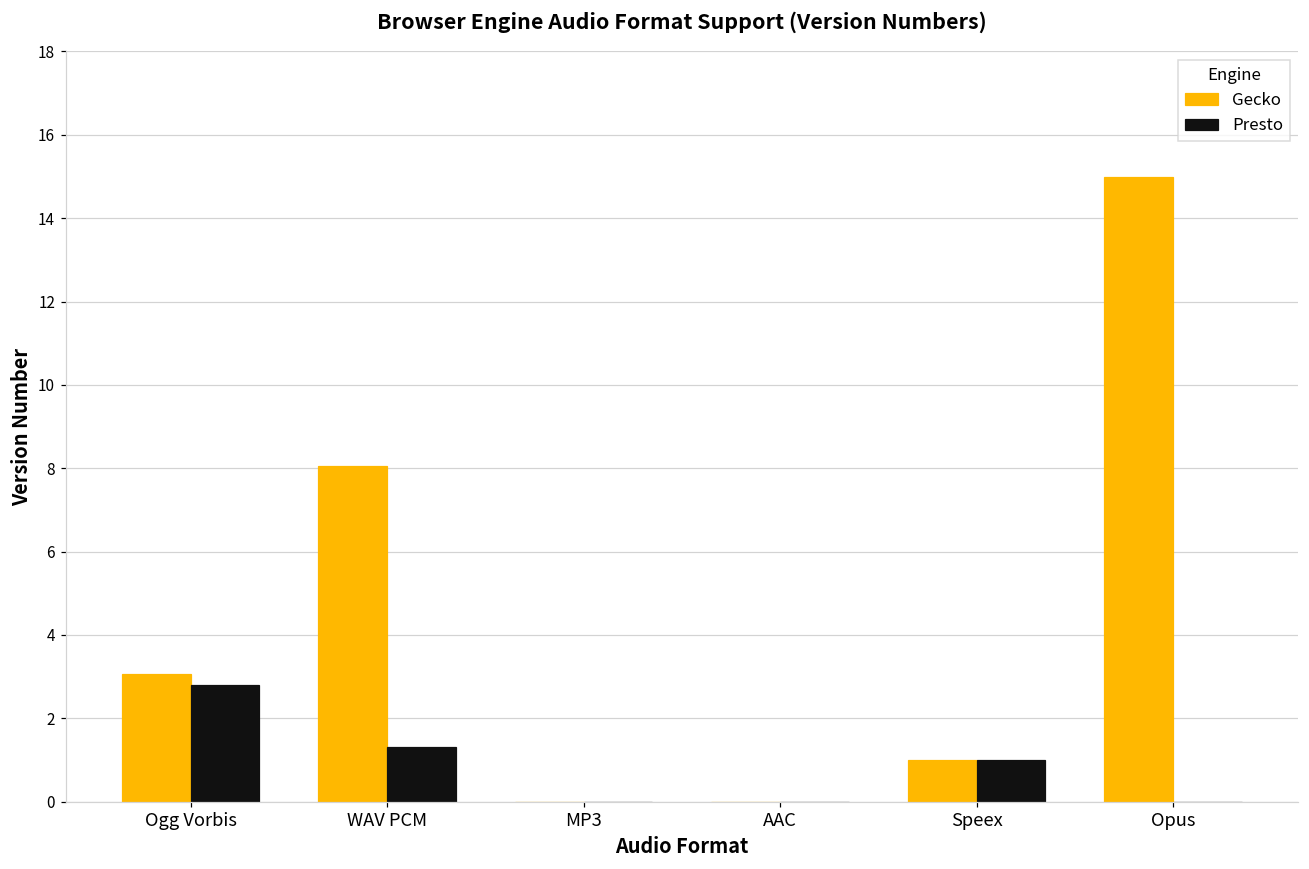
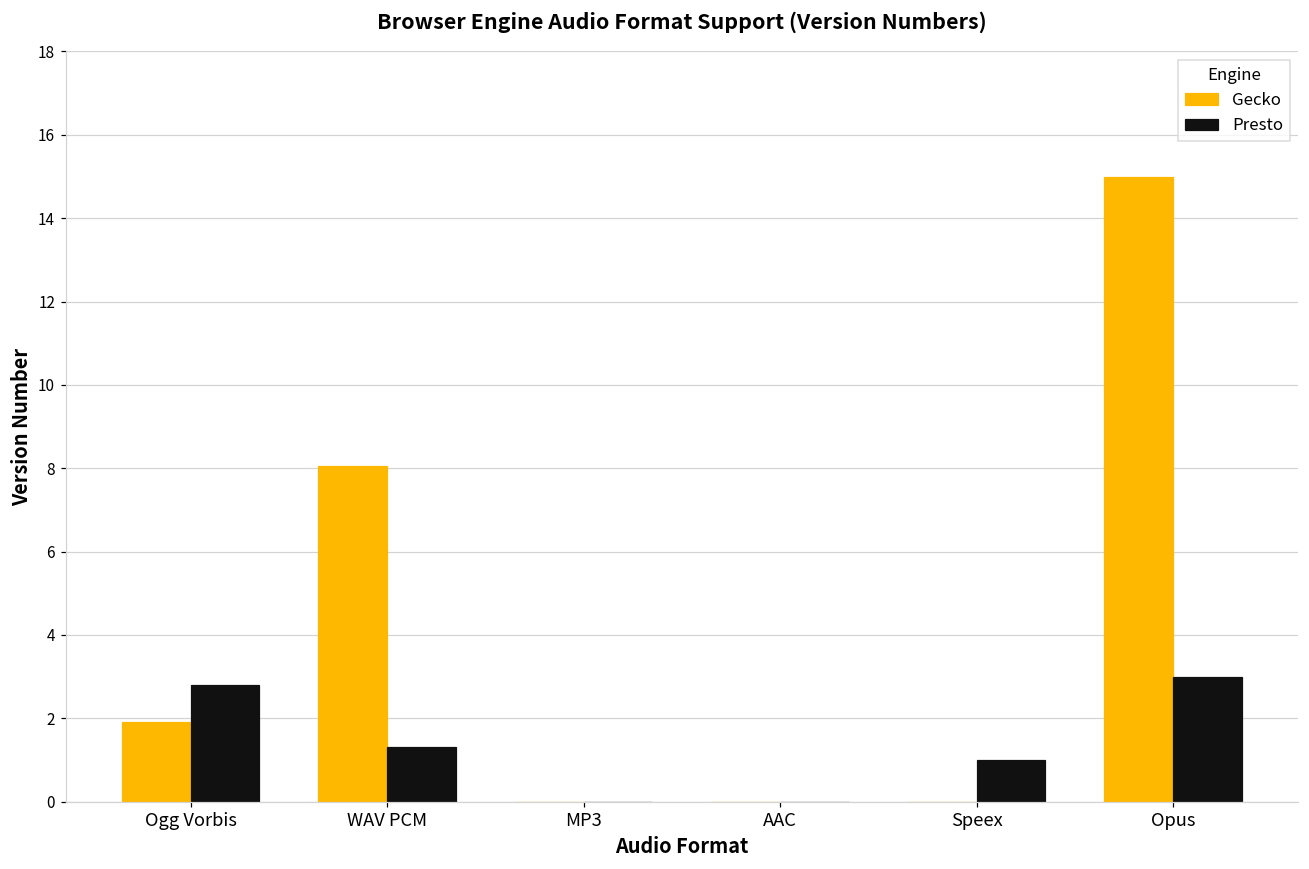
Gecko, Ogg Vorbis: 3.1 -> 1.9
Gecko, Speex: 1 -> 0
Presto, Opus: 0 -> 3
